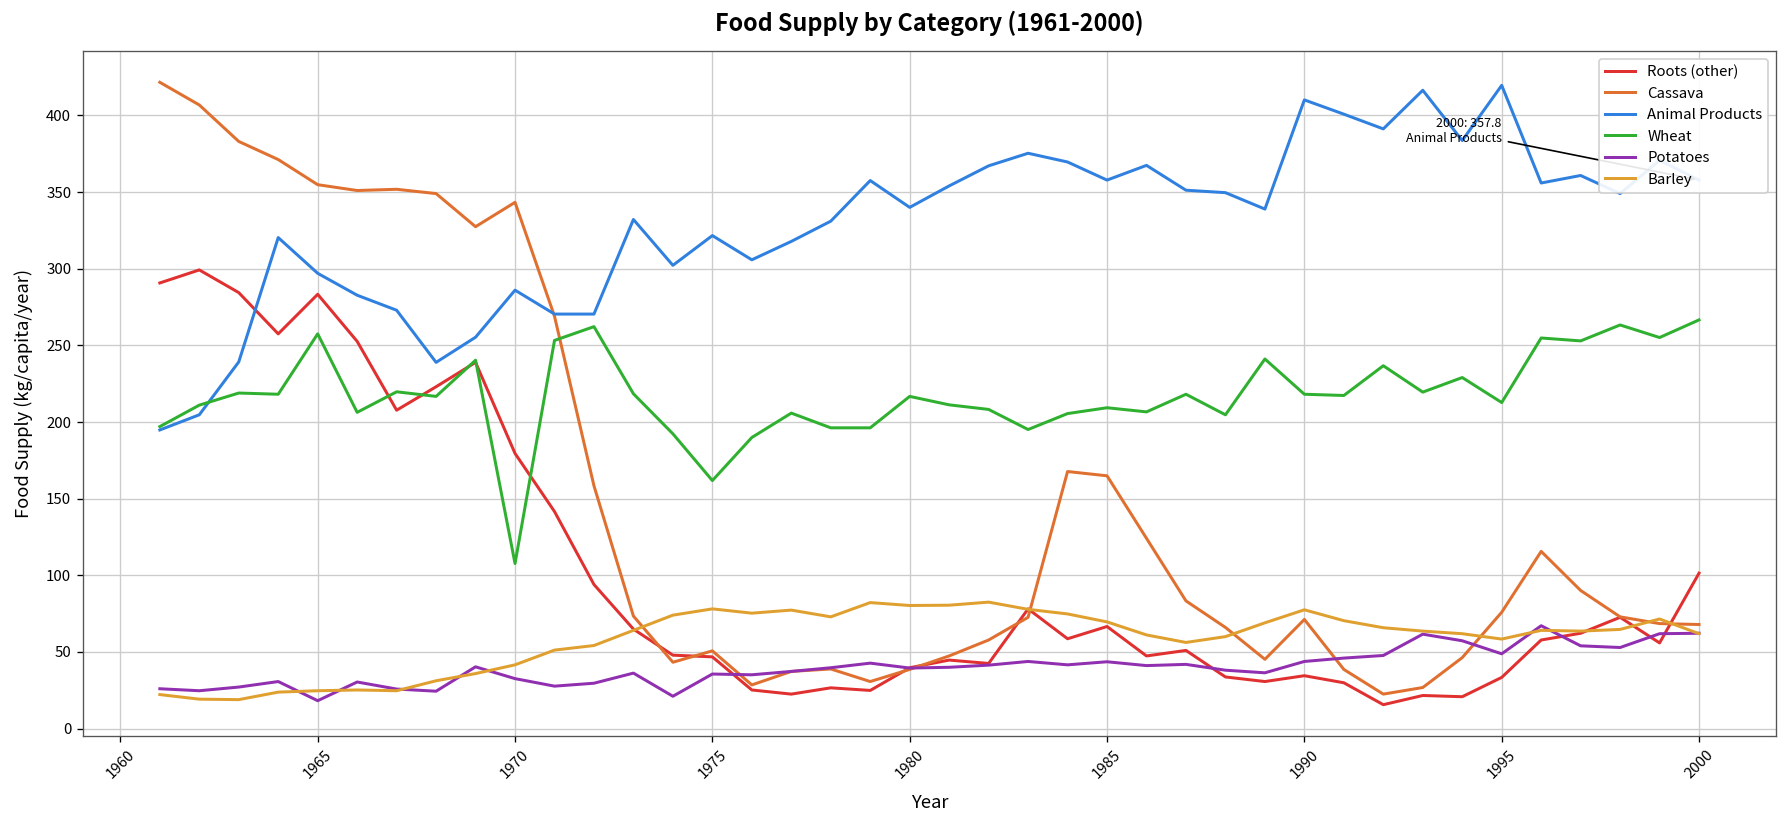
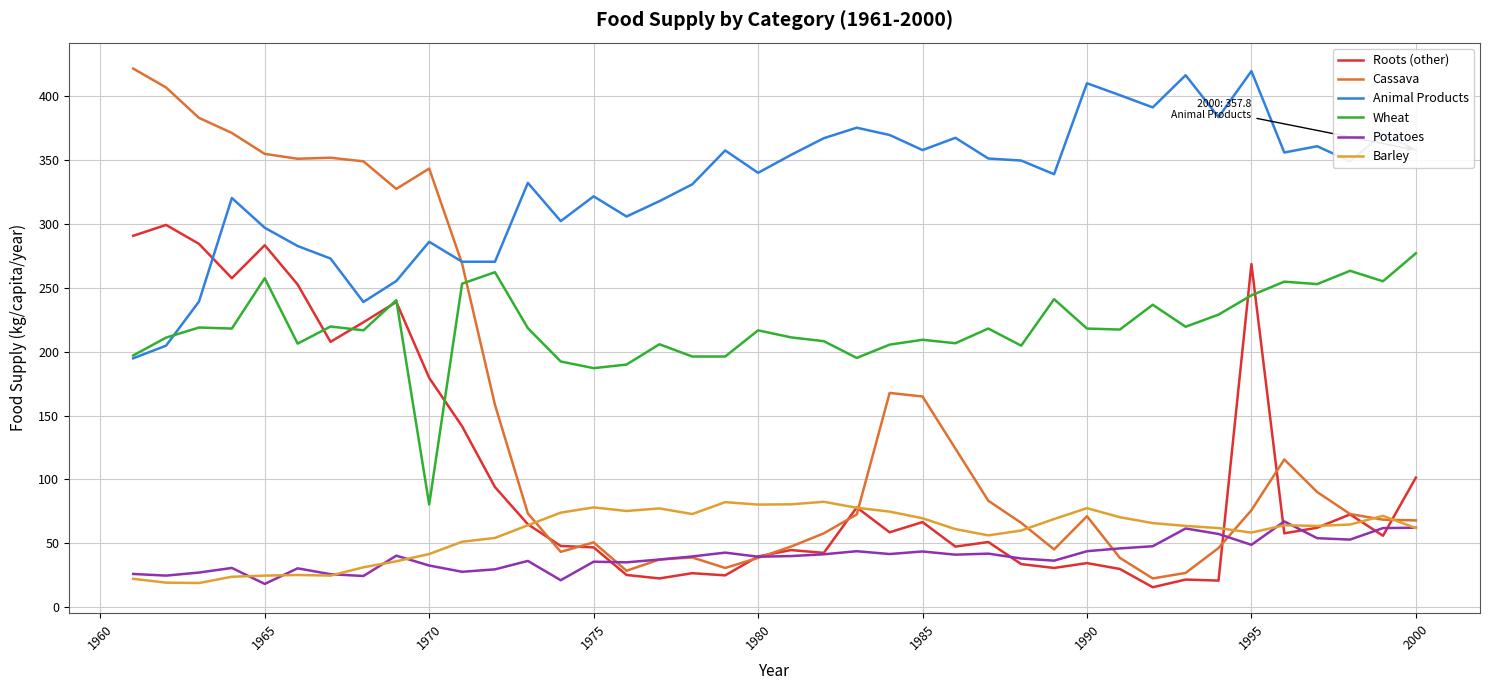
Wheat, 1970: 108 -> 80
Wheat, 1975: 162 -> 187
Roots (other), 1995: 33 -> 269
Wheat, 1995: 213 -> 244
Wheat, 2000: 267 -> 277
